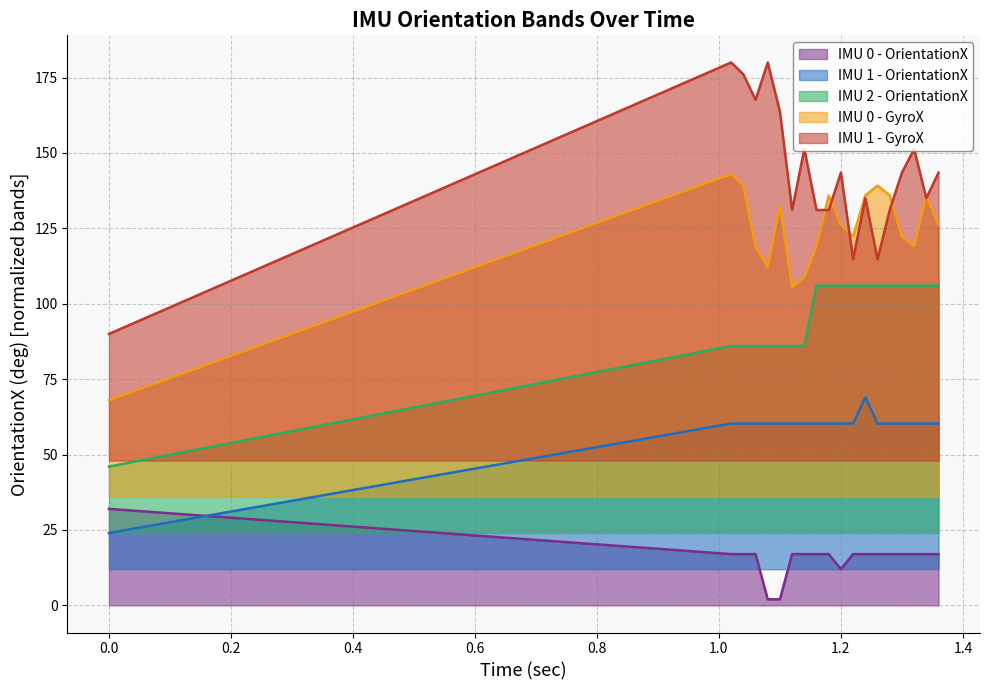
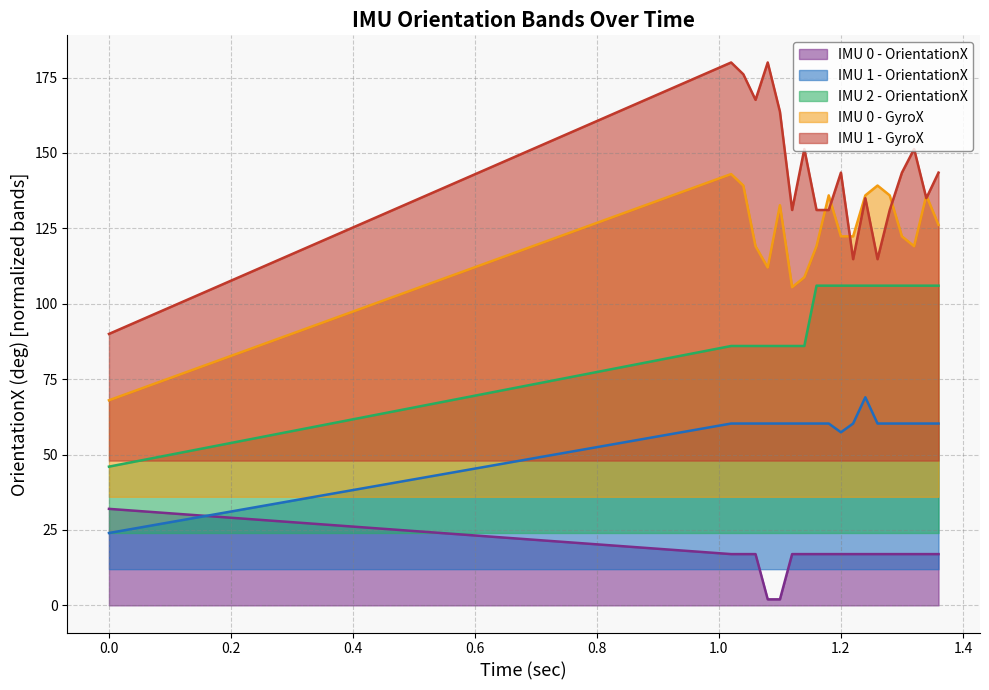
IMU 0 - OrientationX, 1.2: 12 -> 17
IMU 1 - OrientationX, 1.2: 60 -> 57
IMU 0 - GyroX, 1.2: 126 -> 122
